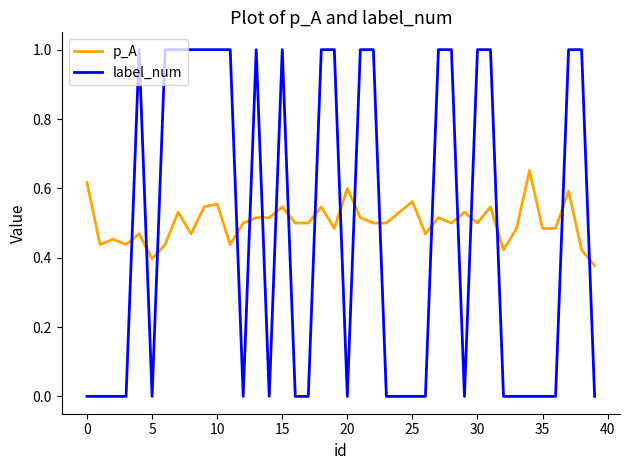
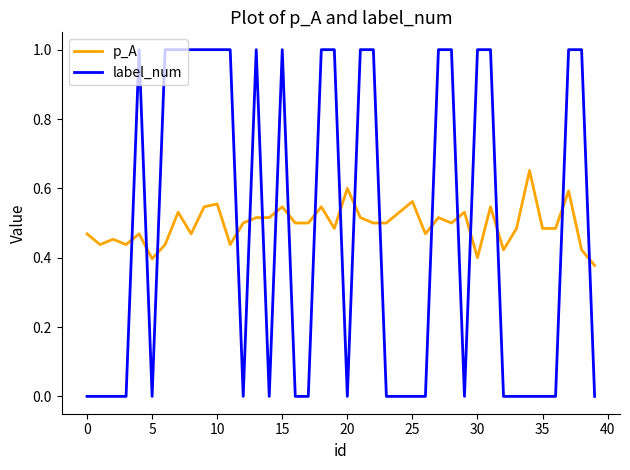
p_A, 0: 0.62 -> 0.47
p_A, 30: 0.5 -> 0.4
